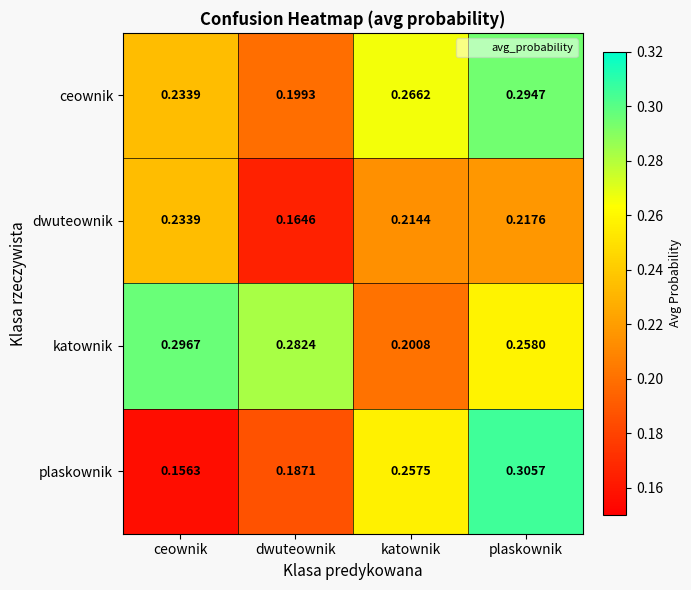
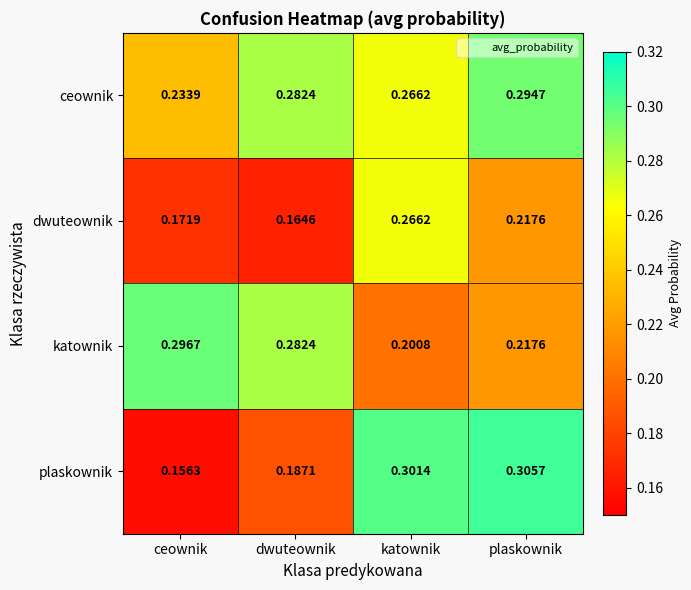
ceownik, dwuteownik: 0.1993 -> 0.2824
dwuteownik, ceownik: 0.2339 -> 0.1719
dwuteownik, katownik: 0.2144 -> 0.2662
katownik, plaskownik: 0.2580 -> 0.2176
plaskownik, katownik: 0.2575 -> 0.3014
